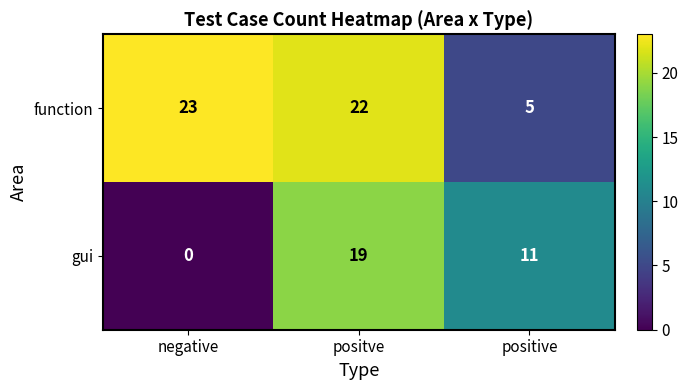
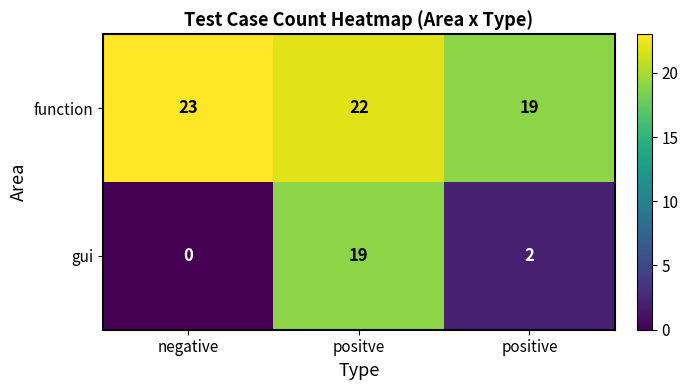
function, positive: 5 -> 19
gui, positive: 11 -> 2
